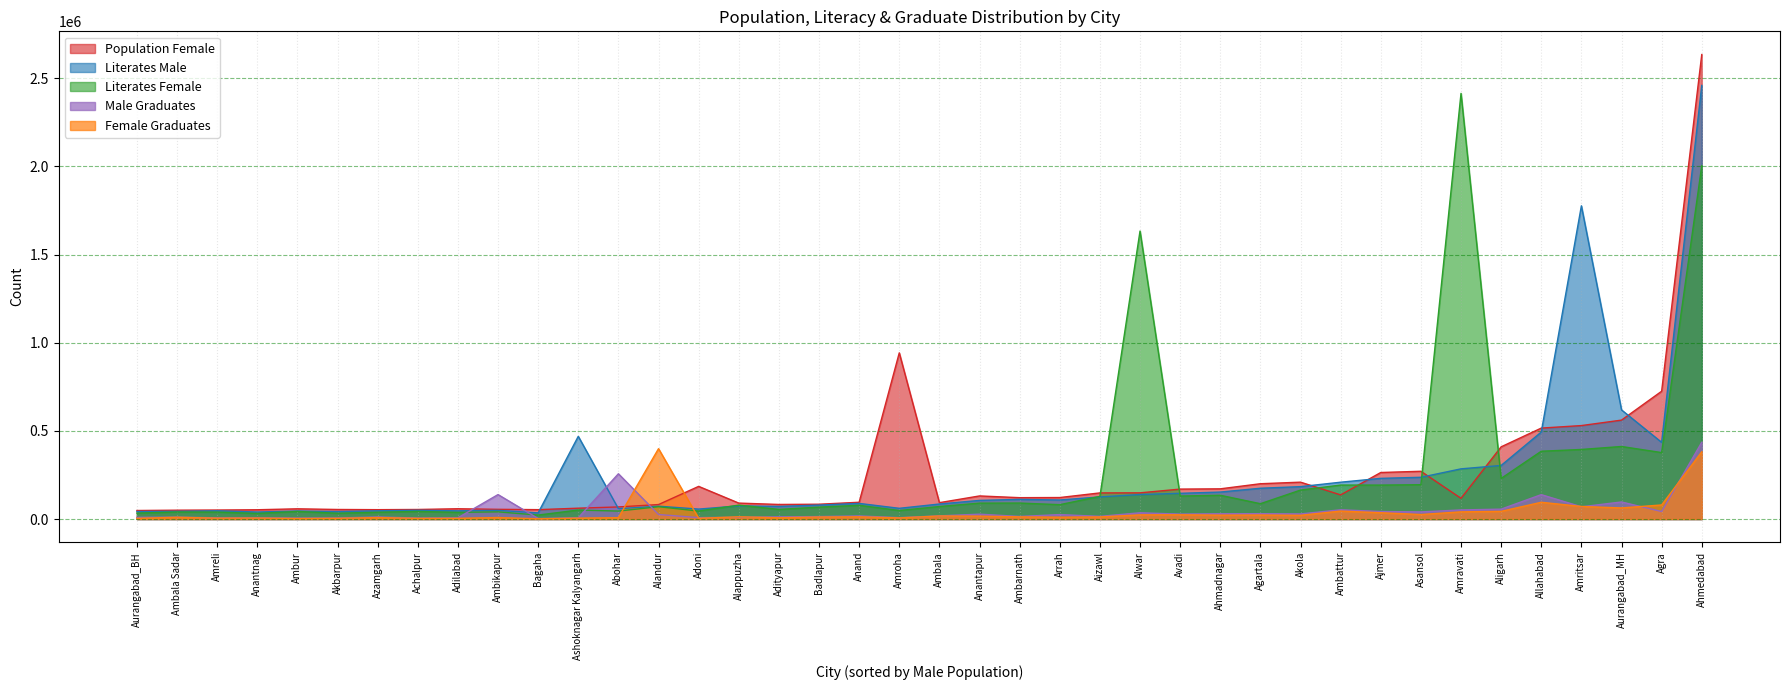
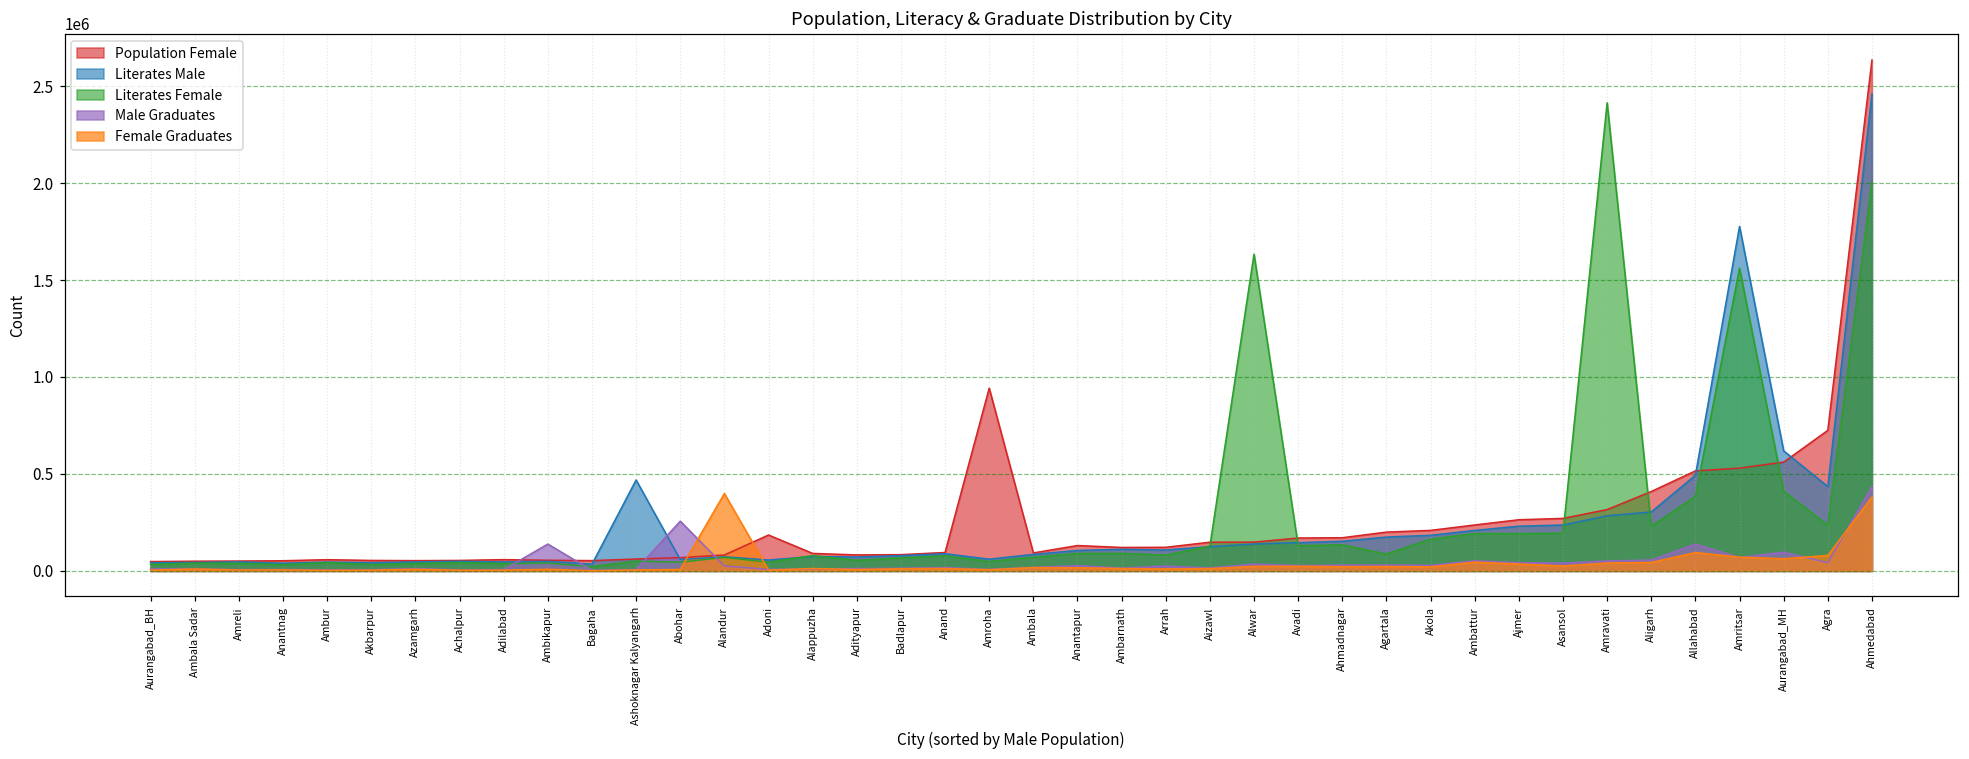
Population Female, Ambattur: 140000 -> 240000
Population Female, Amravati: 120000 -> 320000
Literates Female, Amritsar: 390000 -> 1560000
Literates Female, Agra: 380000 -> 240000
